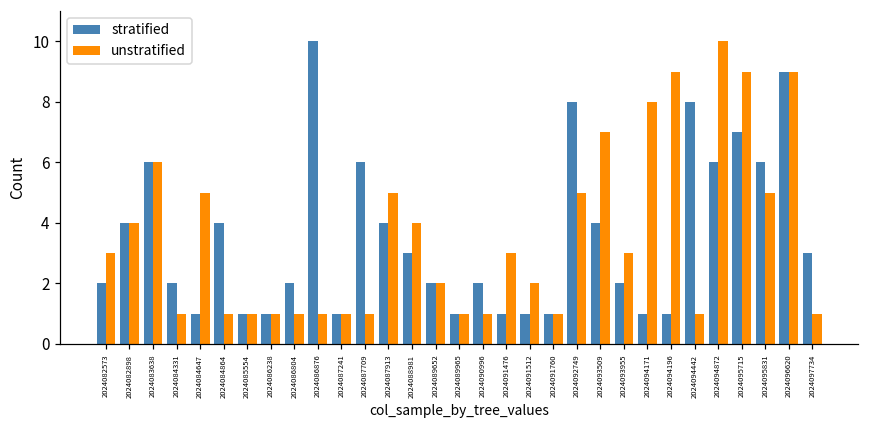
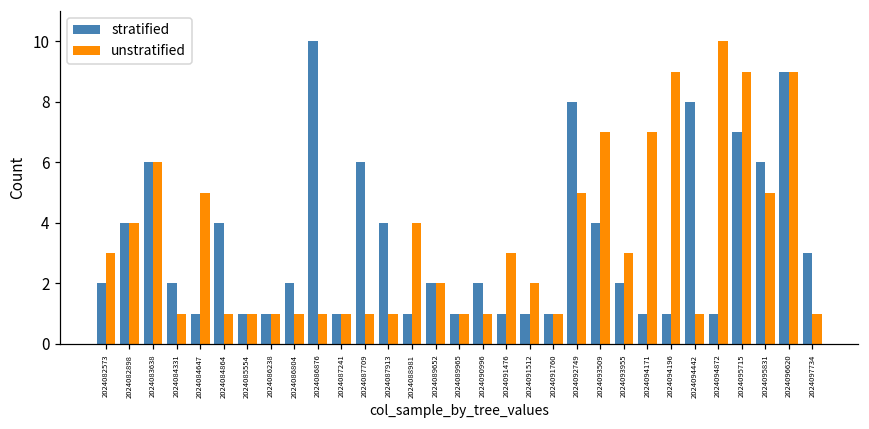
unstratified, 2024087913: 5 -> 1
stratified, 2024088981: 3 -> 1
unstratified, 2024094171: 8 -> 7
stratified, 2024094872: 6 -> 1
